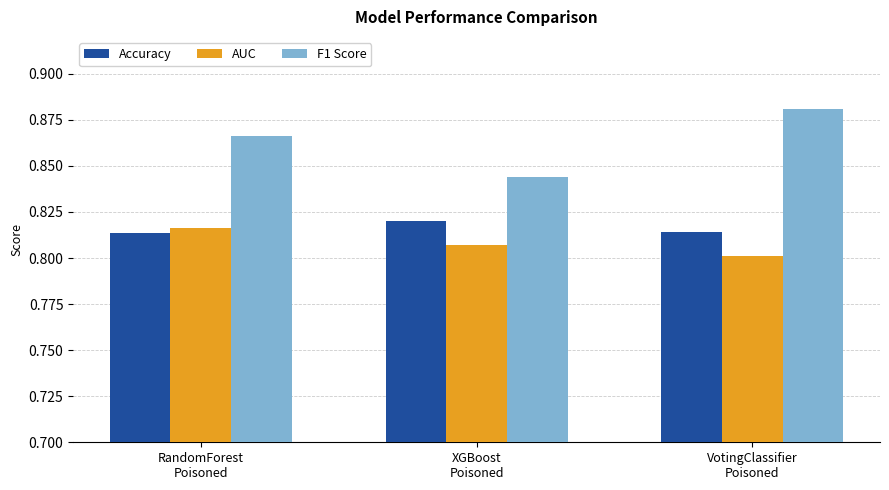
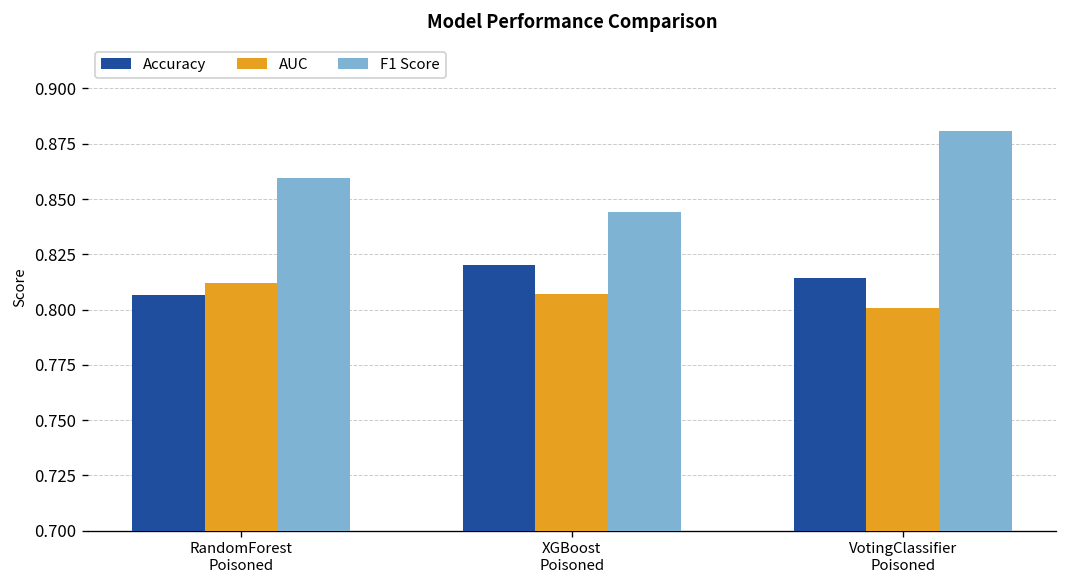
Accuracy, RandomForest Poisoned: 0.814 -> 0.807
AUC, RandomForest Poisoned: 0.816 -> 0.812
F1 Score, RandomForest Poisoned: 0.866 -> 0.860
